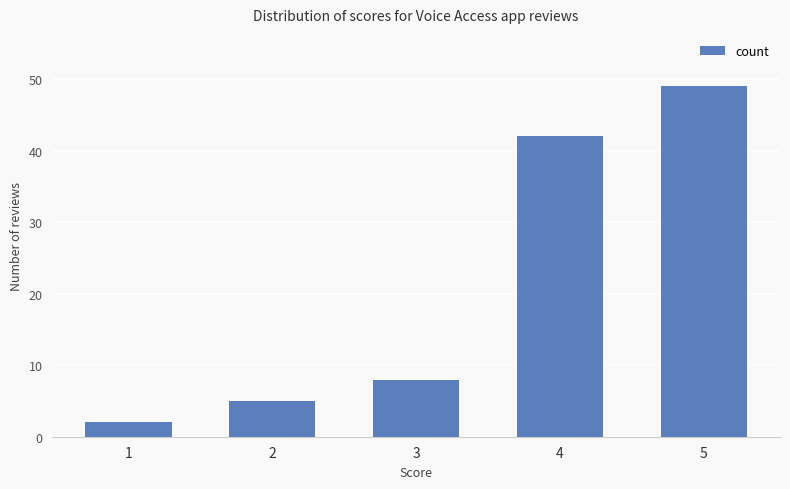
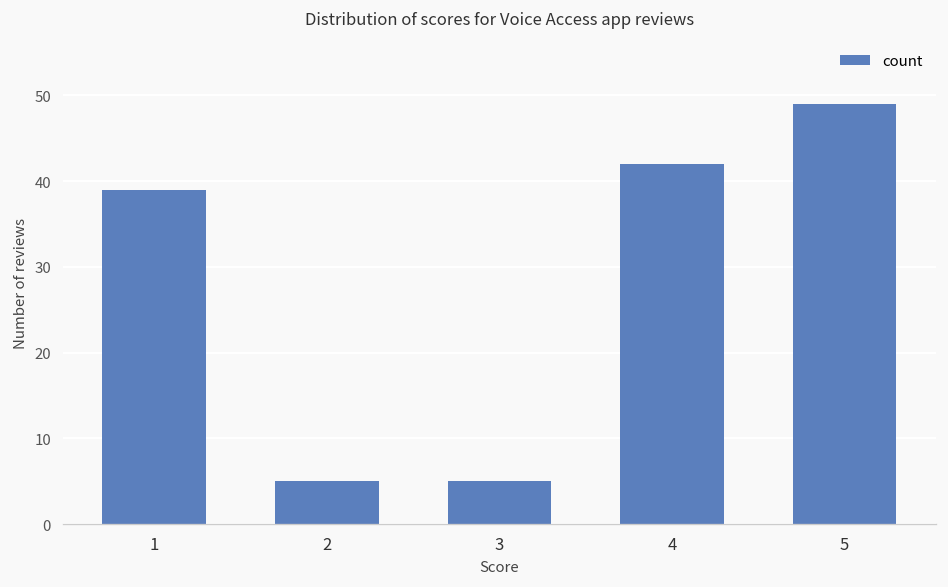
1: 2 -> 39
3: 8 -> 5
